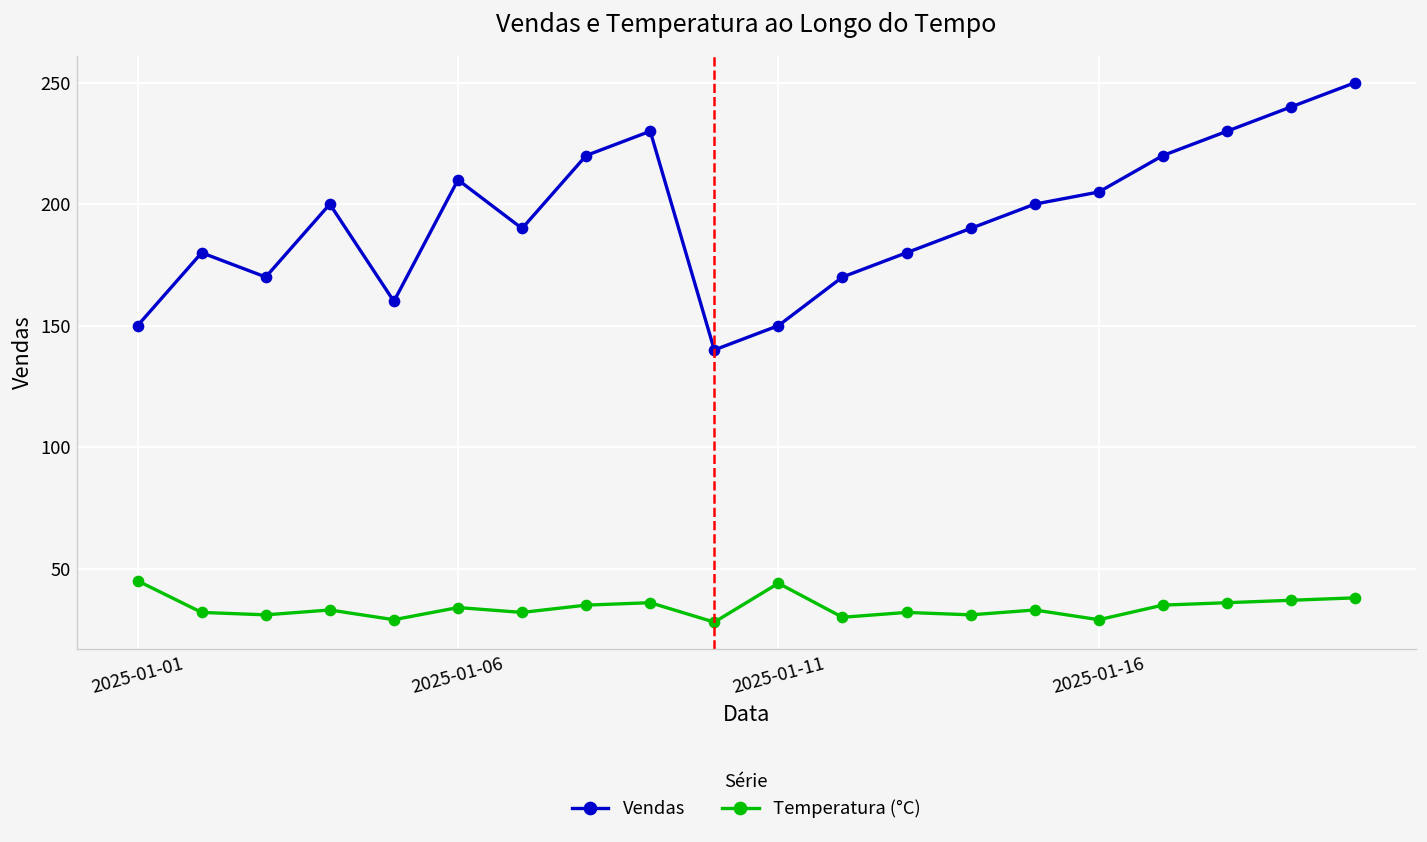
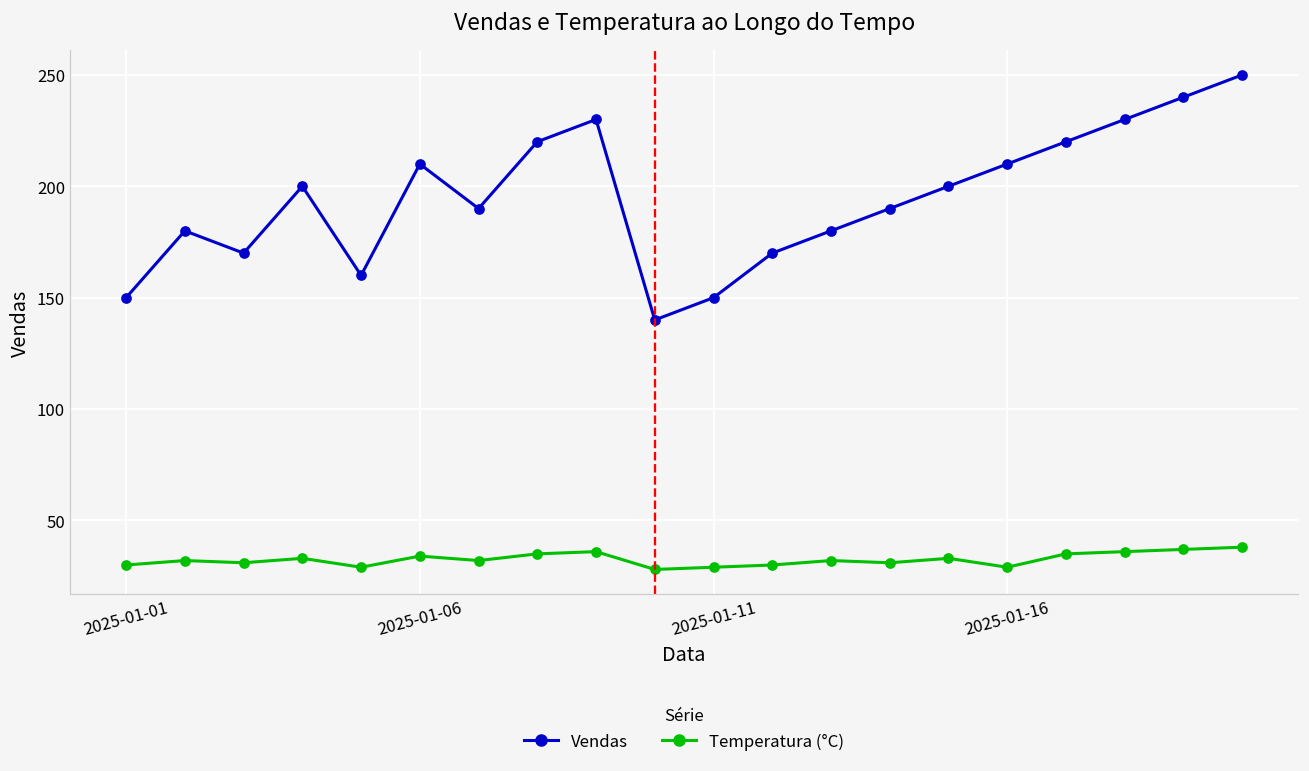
Temperatura (°C), 2025-01-01: 45 -> 30
Temperatura (°C), 2025-01-11: 44 -> 29
Vendas, 2025-01-16: 205 -> 210
